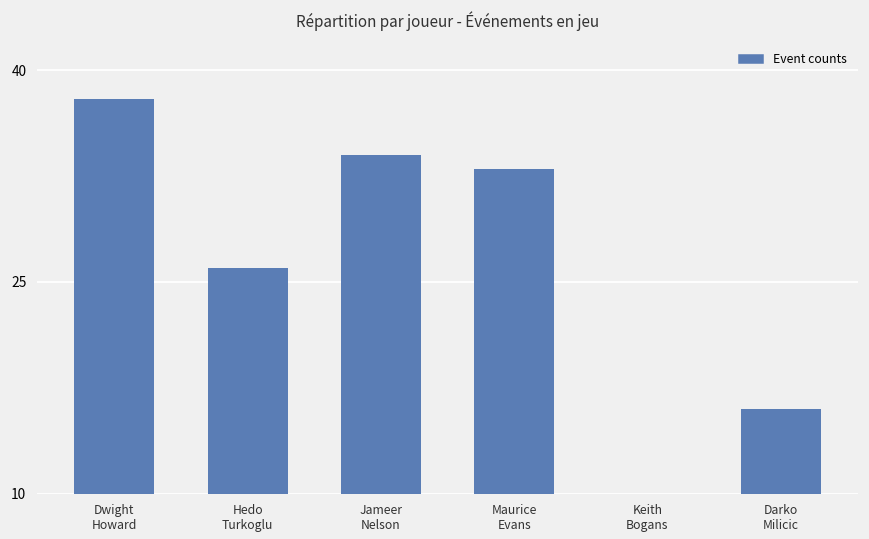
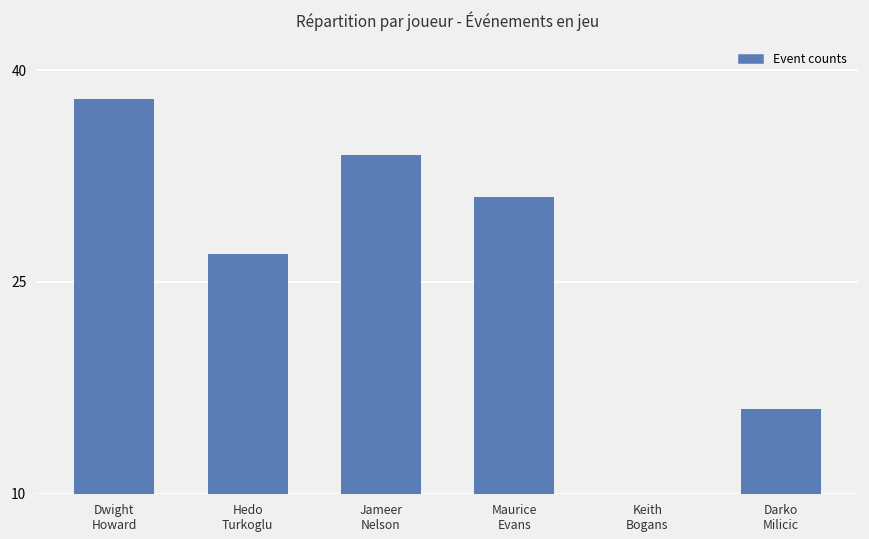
Hedo Turkoglu: 26 -> 27
Maurice Evans: 33 -> 31
